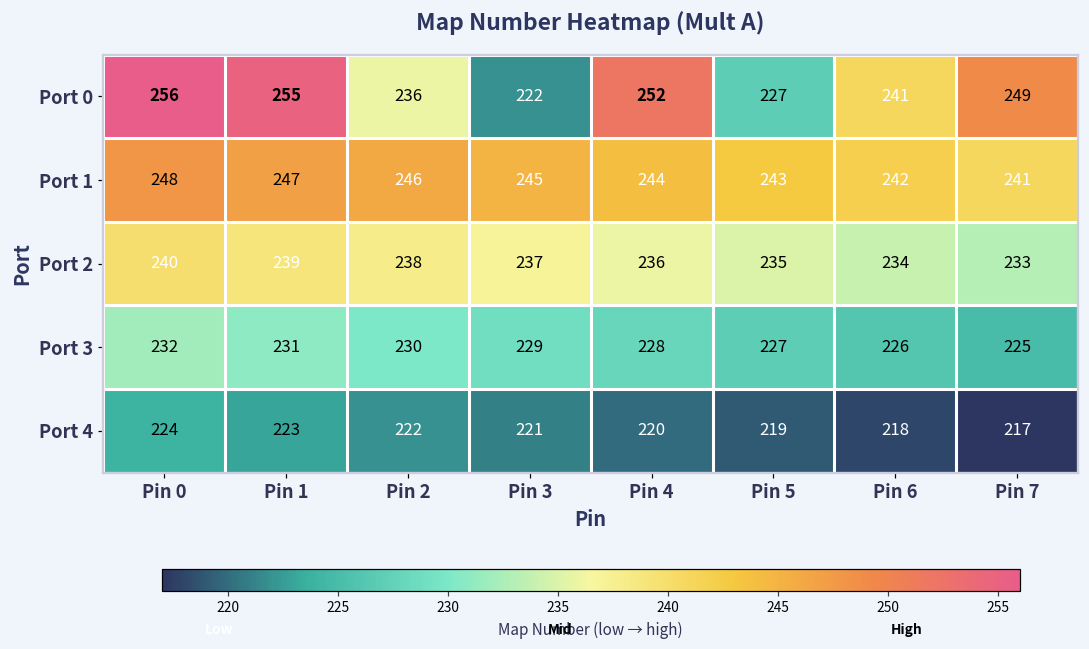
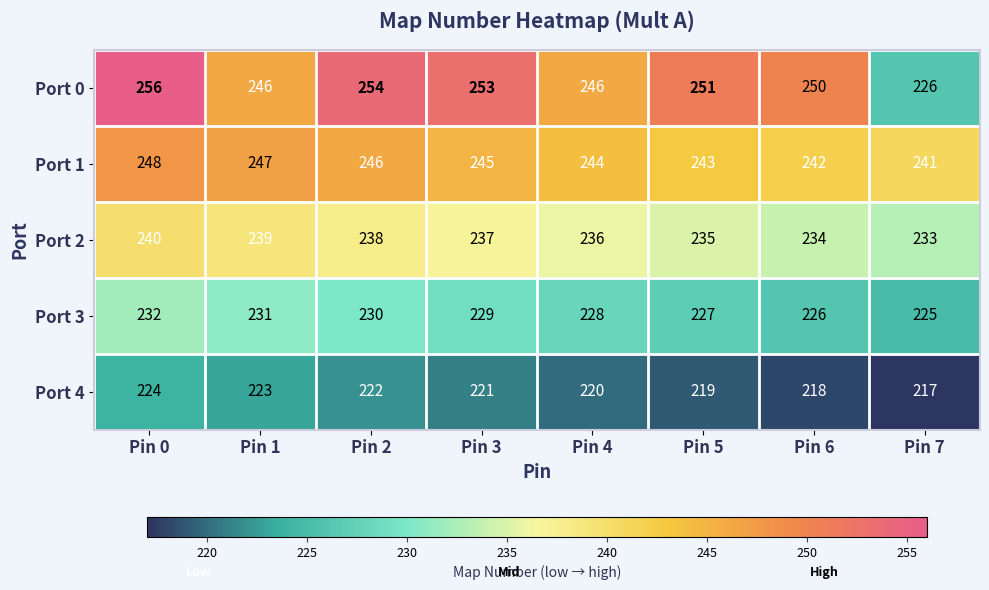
Port 0, Pin 1: 255 -> 246
Port 0, Pin 2: 236 -> 254
Port 0, Pin 3: 222 -> 253
Port 0, Pin 4: 252 -> 246
Port 0, Pin 5: 227 -> 251
Port 0, Pin 6: 241 -> 250
Port 0, Pin 7: 249 -> 226
